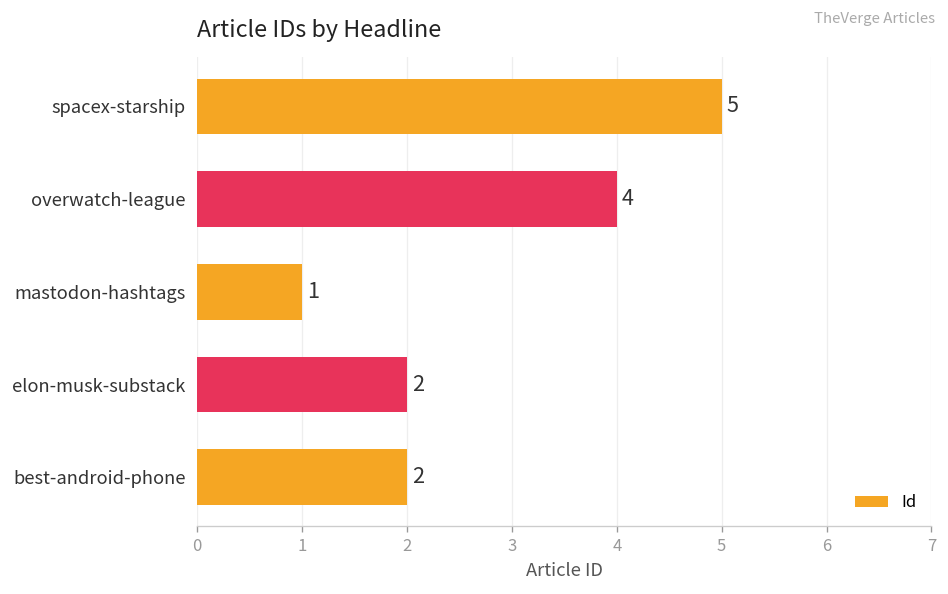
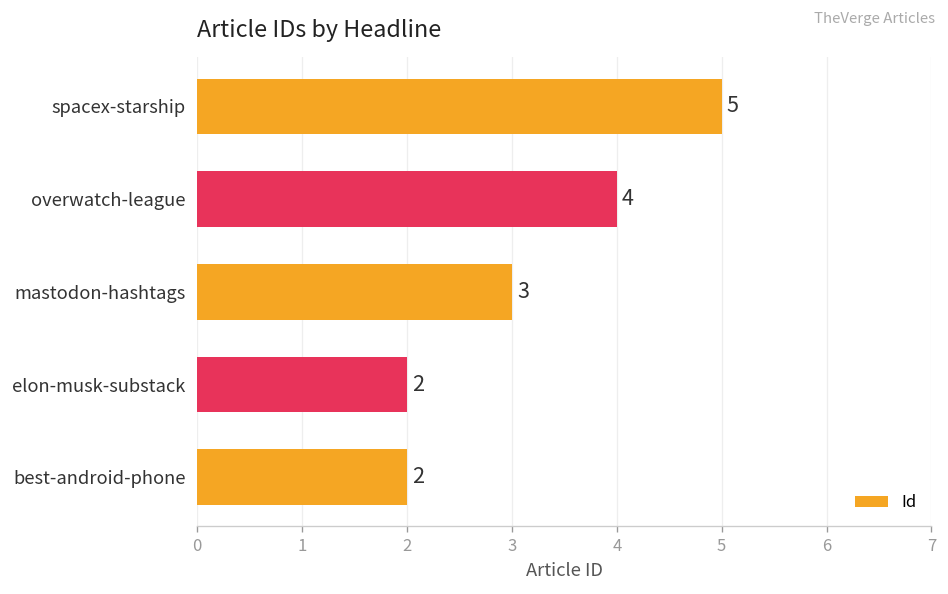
mastodon-hashtags: 1 -> 3
